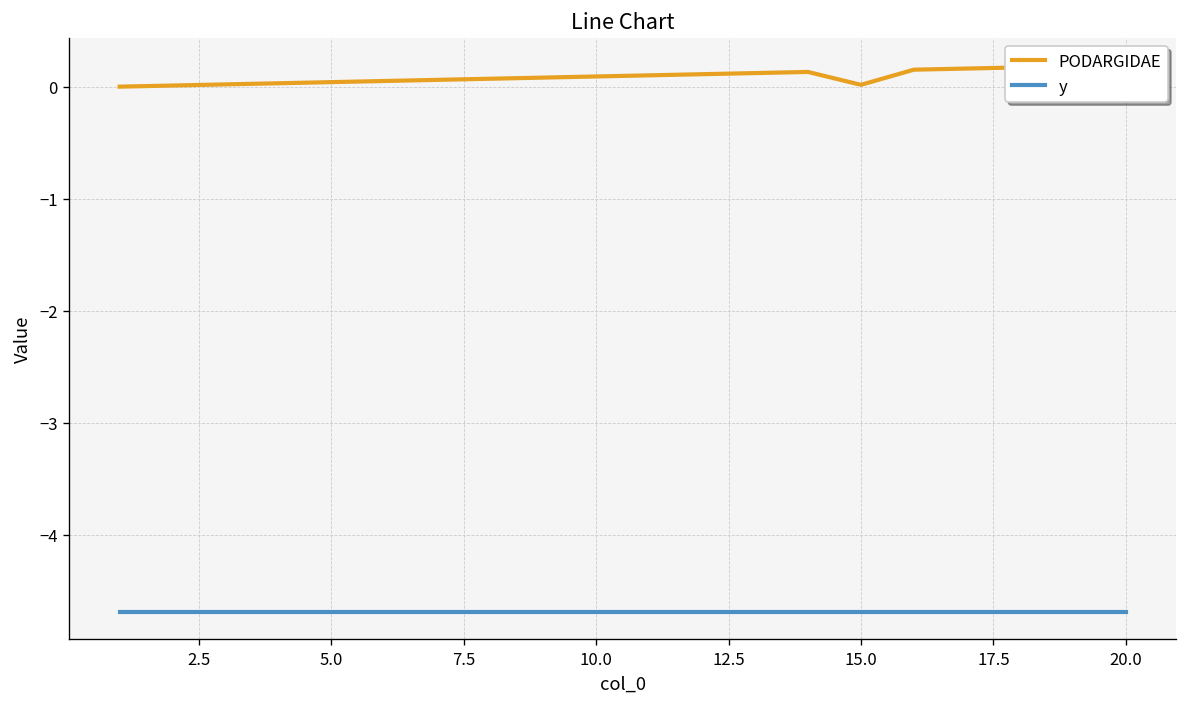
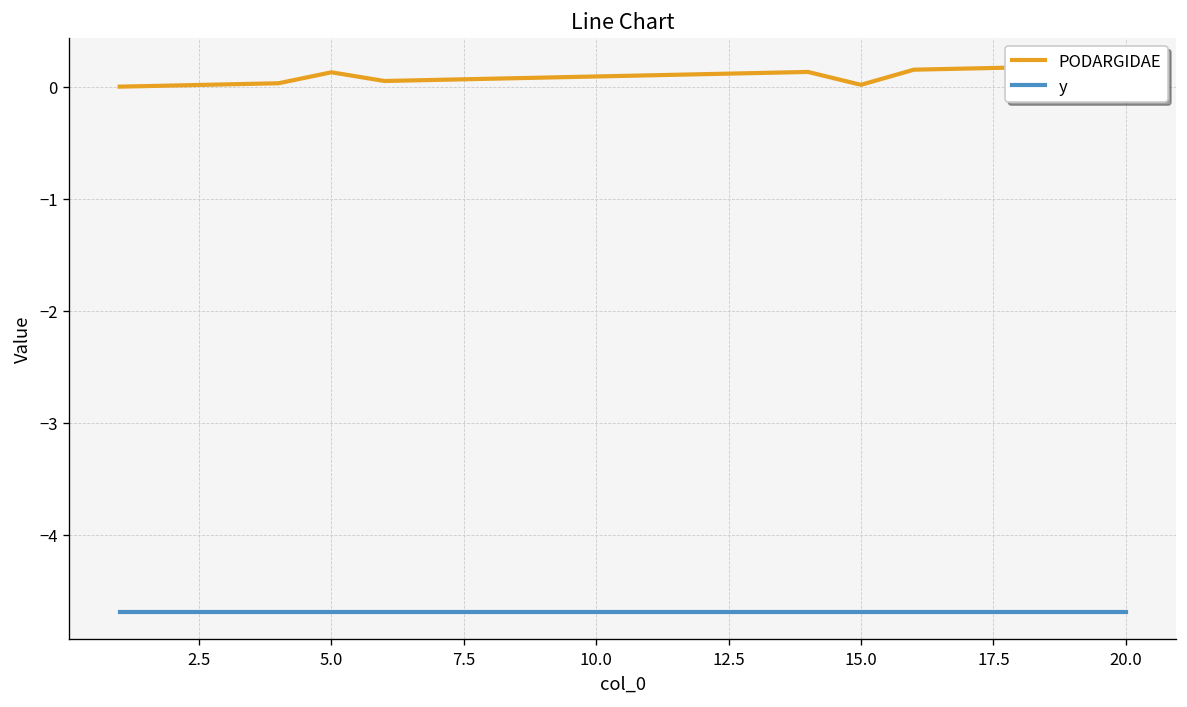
PODARGIDAE, 5.0: 0.0 -> 0.1
